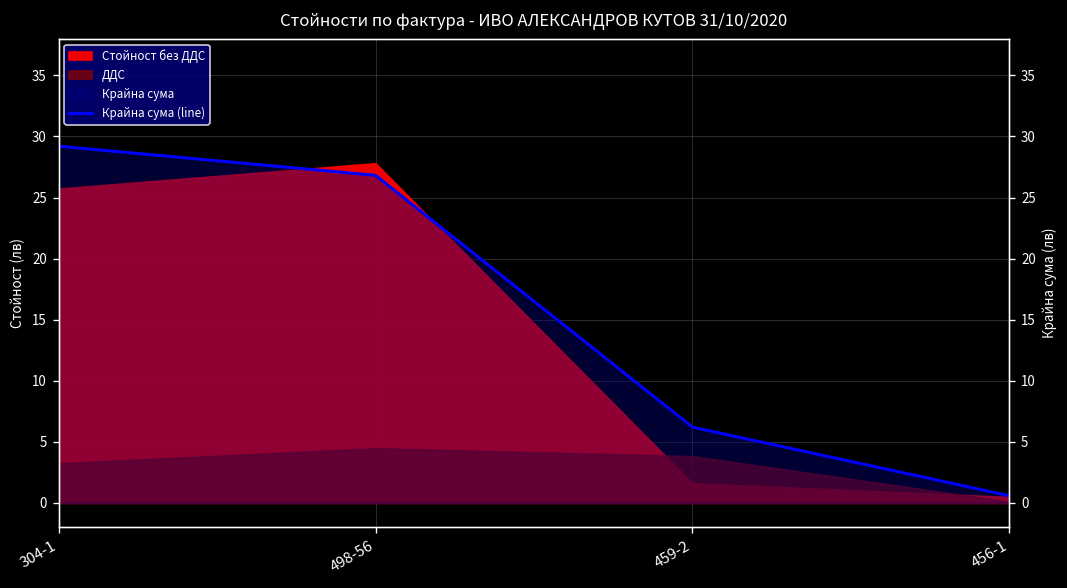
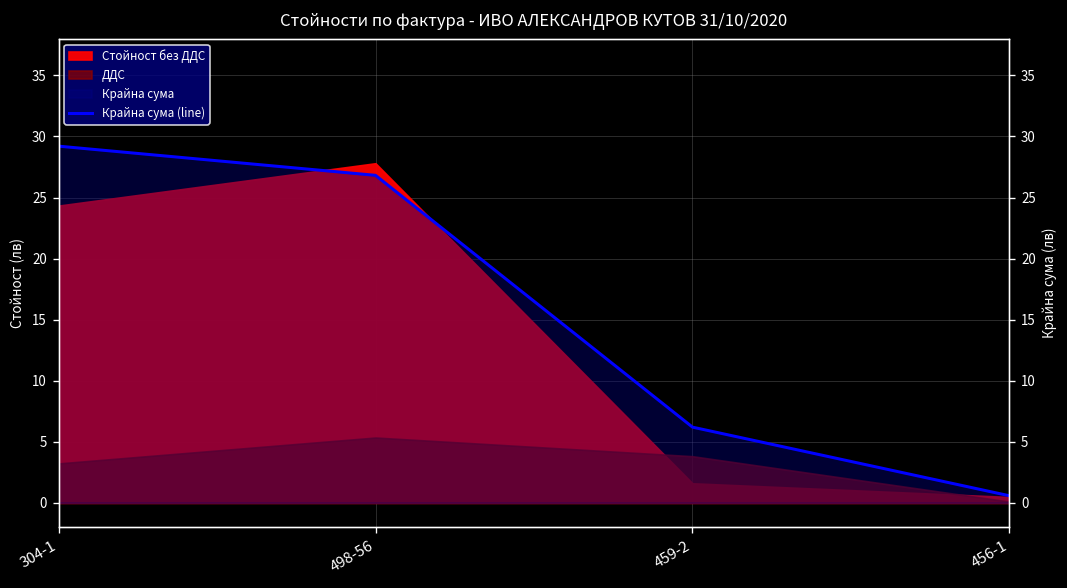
Стойност без ДДС, 304-1: 25.7 -> 24.3
ДДС, 498-56: 4.5 -> 5.4
